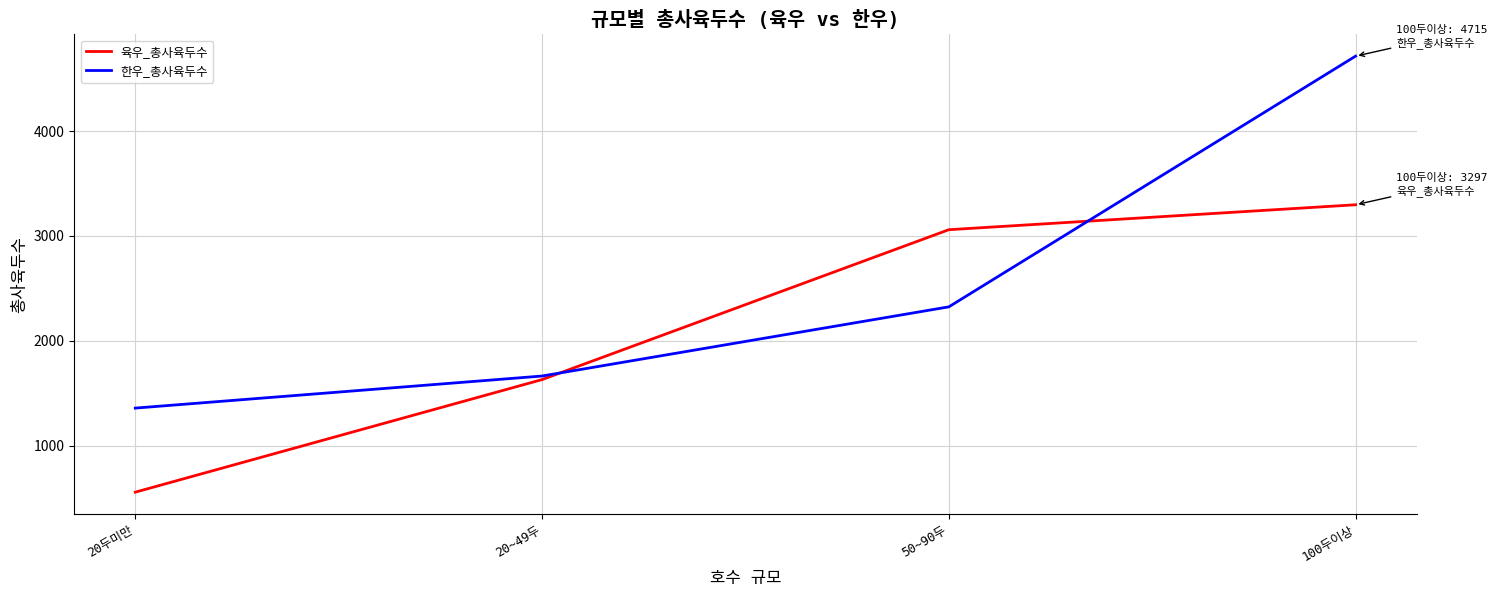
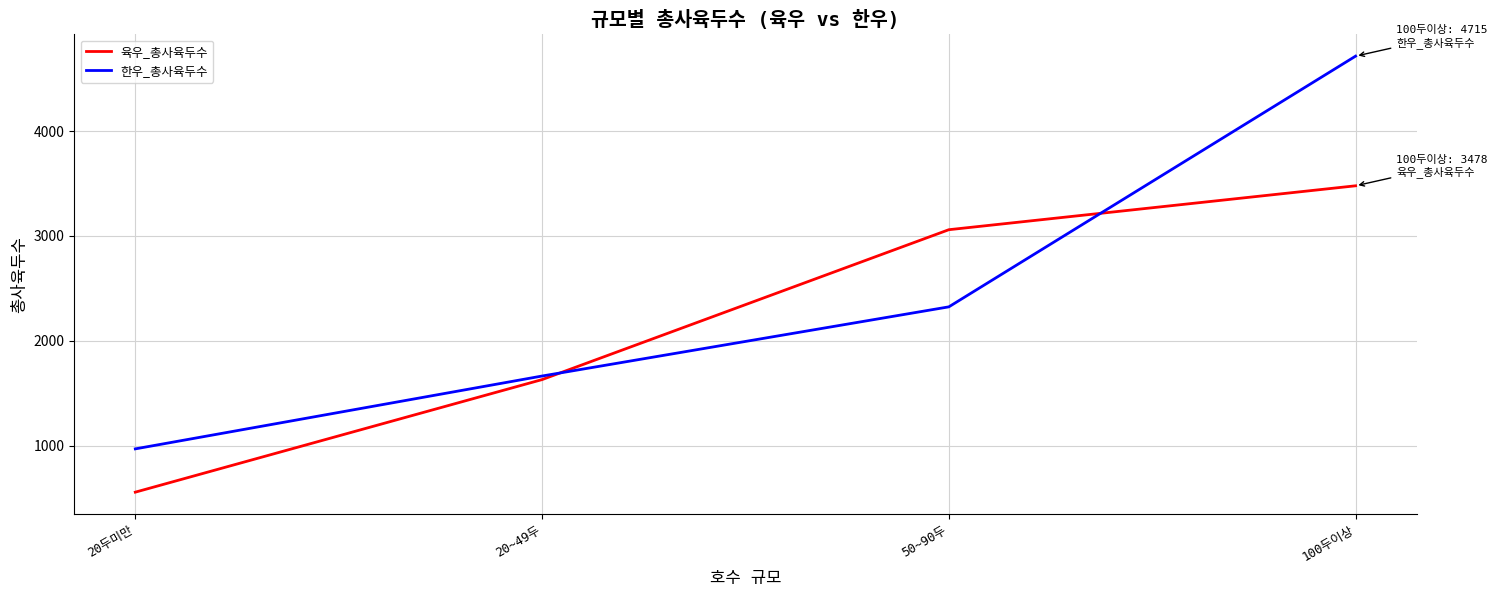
한우_총사육두수, 20두미만: 1360 -> 970
육우_총사육두수, 100두이상: 3297 -> 3478
